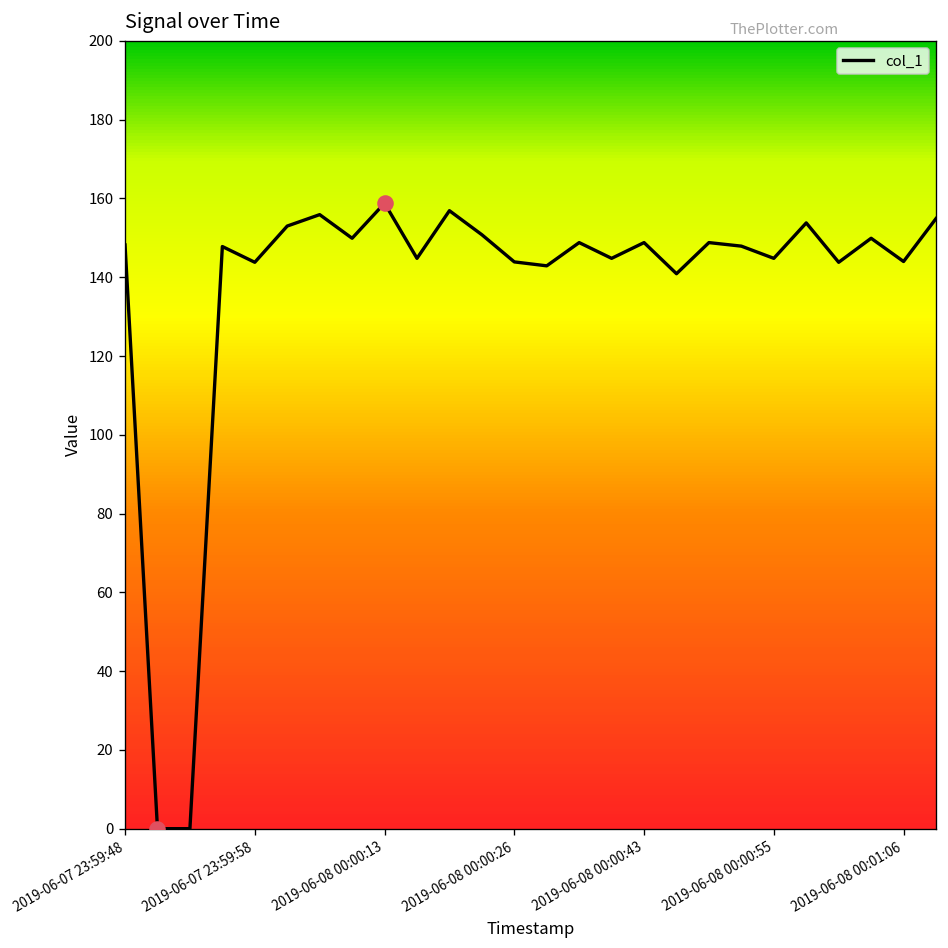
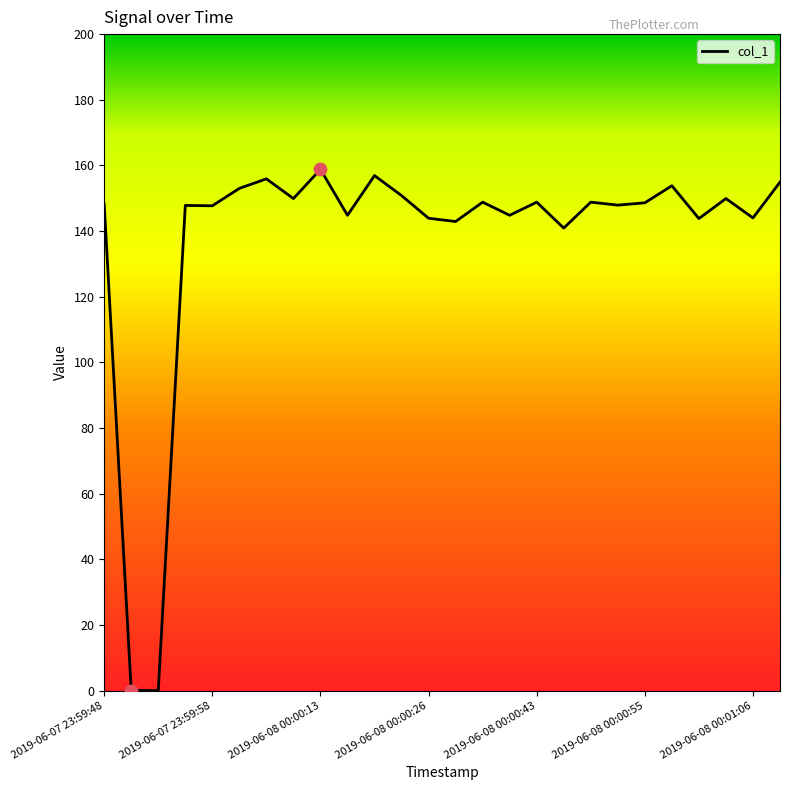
col_1, 2019-06-07 23:59:58: 144 -> 148
col_1, 2019-06-08 00:00:55: 145 -> 149
